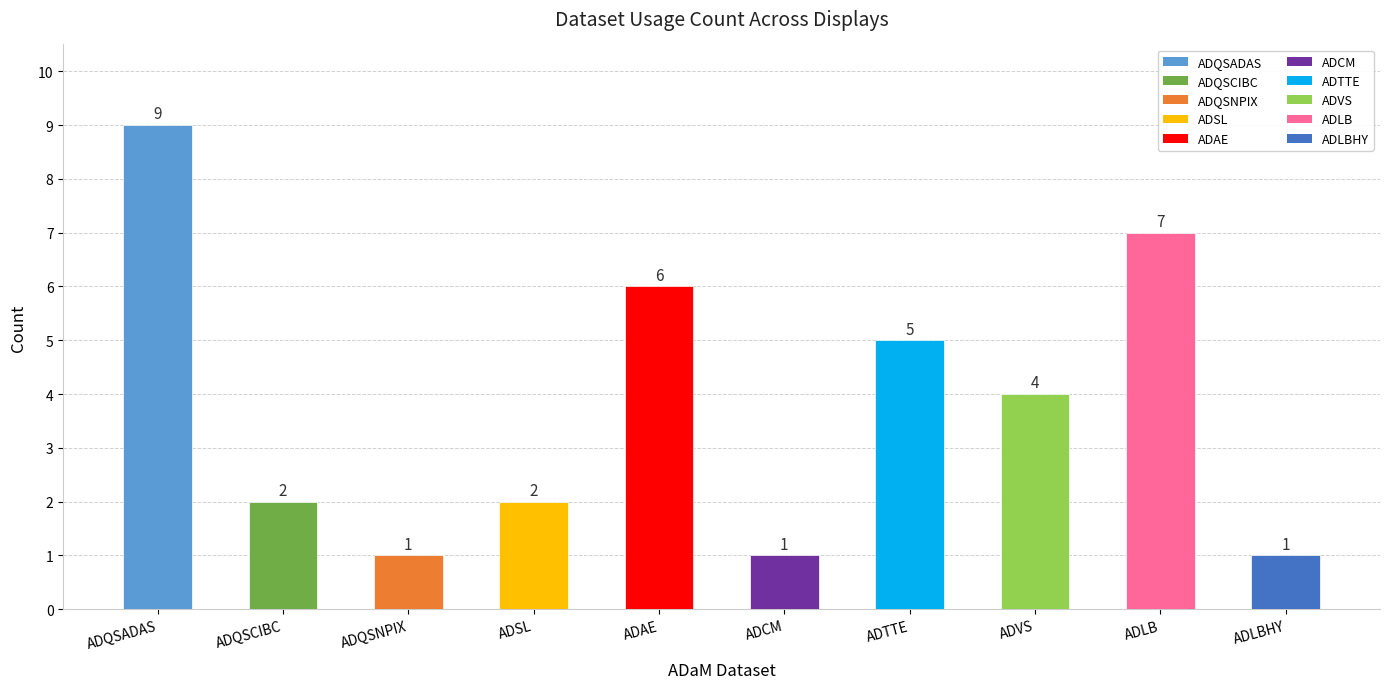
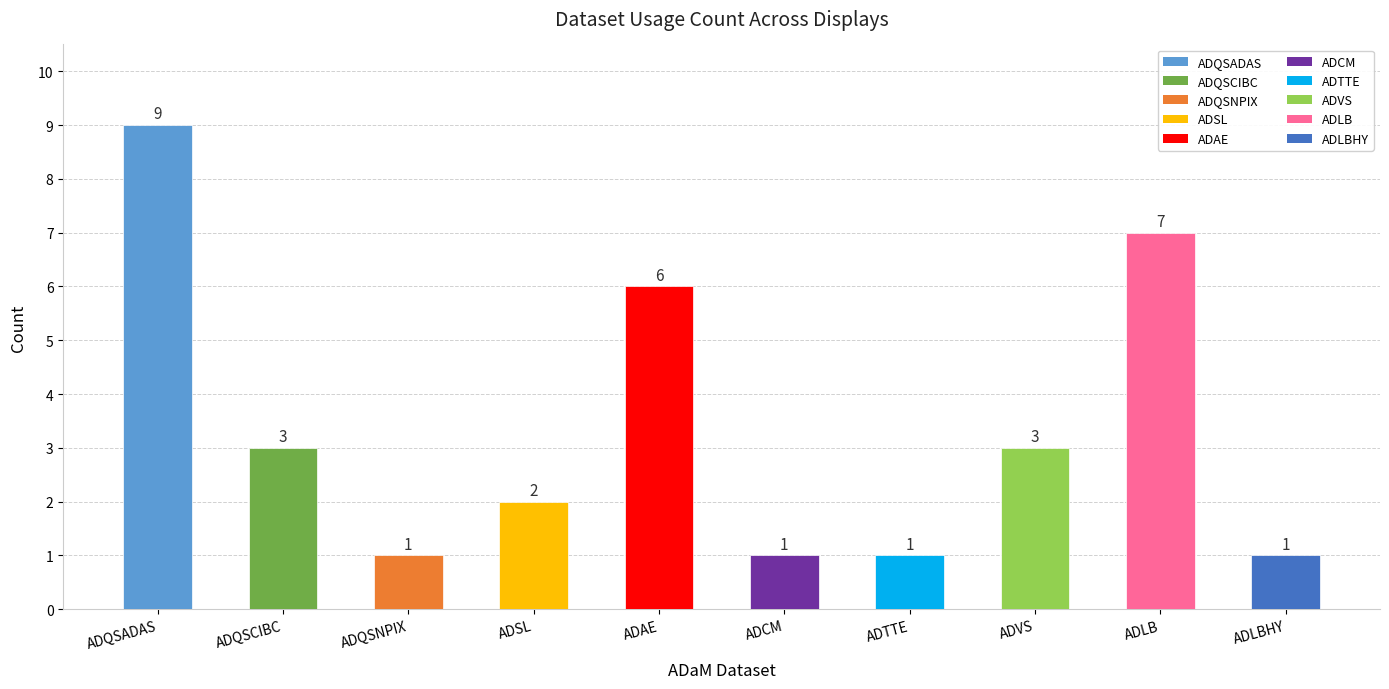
ADQSCIBC: 2 -> 3
ADTTE: 5 -> 1
ADVS: 4 -> 3
